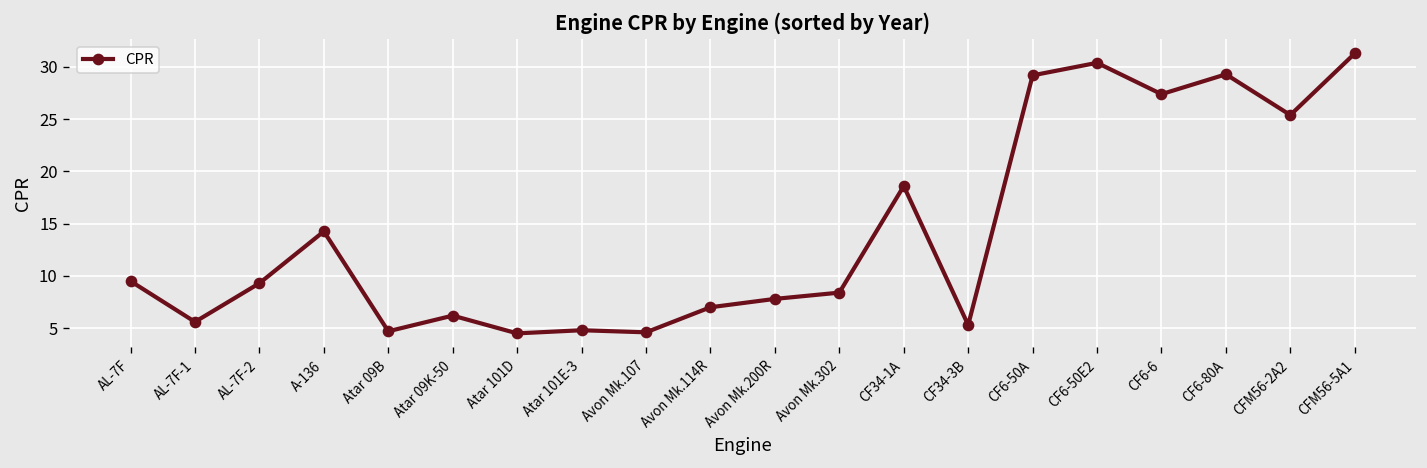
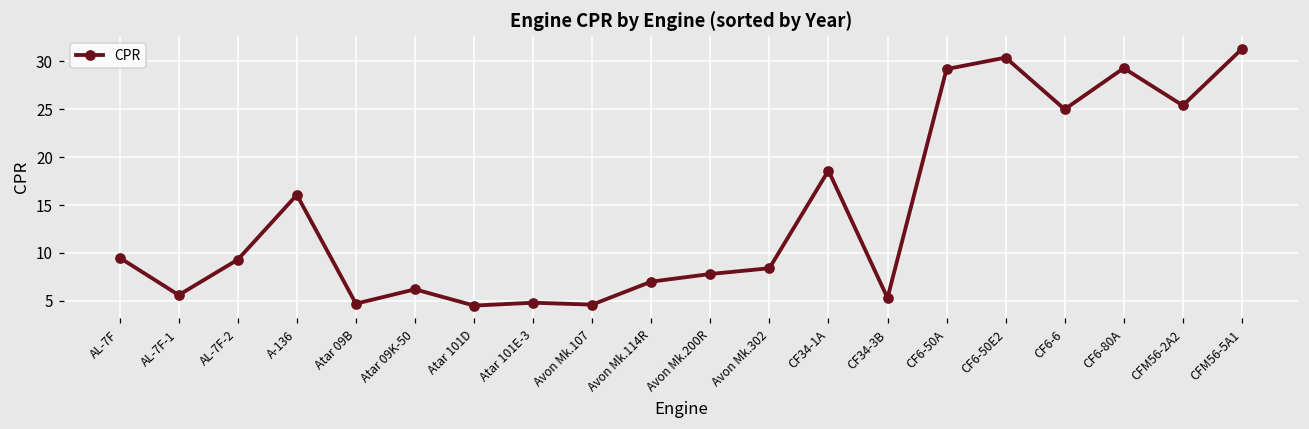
A-136: 14 -> 16
CF6-6: 27 -> 25
